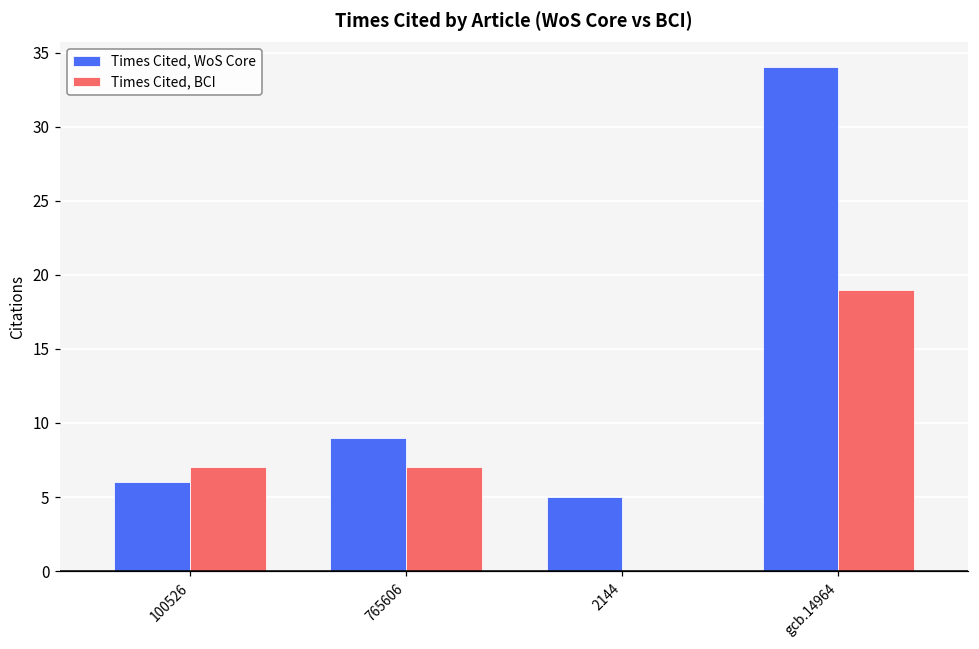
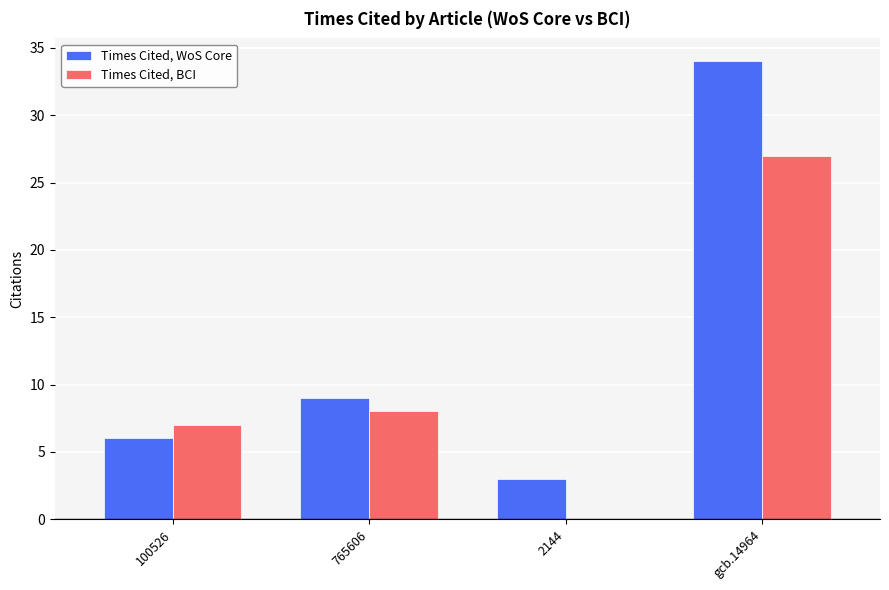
Times Cited, BCI, 765606: 7 -> 8
Times Cited, WoS Core, 2144: 5 -> 3
Times Cited, BCI, gcb.14964: 19 -> 27
